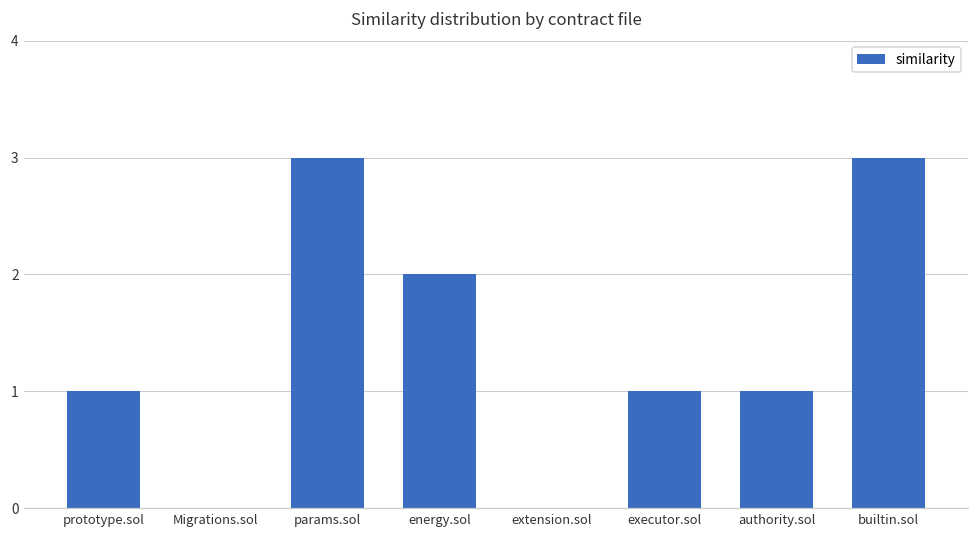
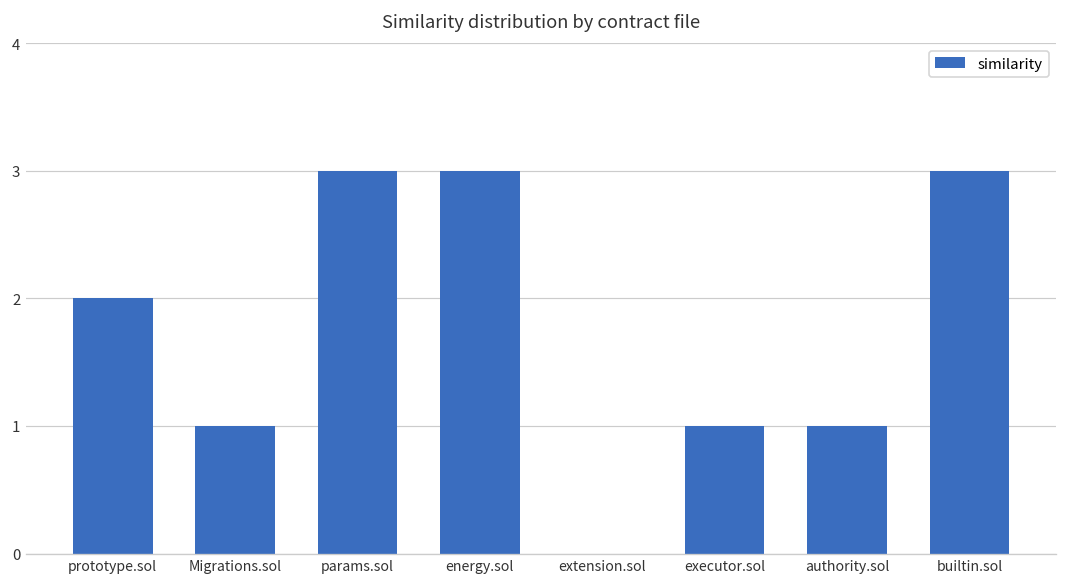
prototype.sol: 1 -> 2
Migrations.sol: 0 -> 1
energy.sol: 2 -> 3
